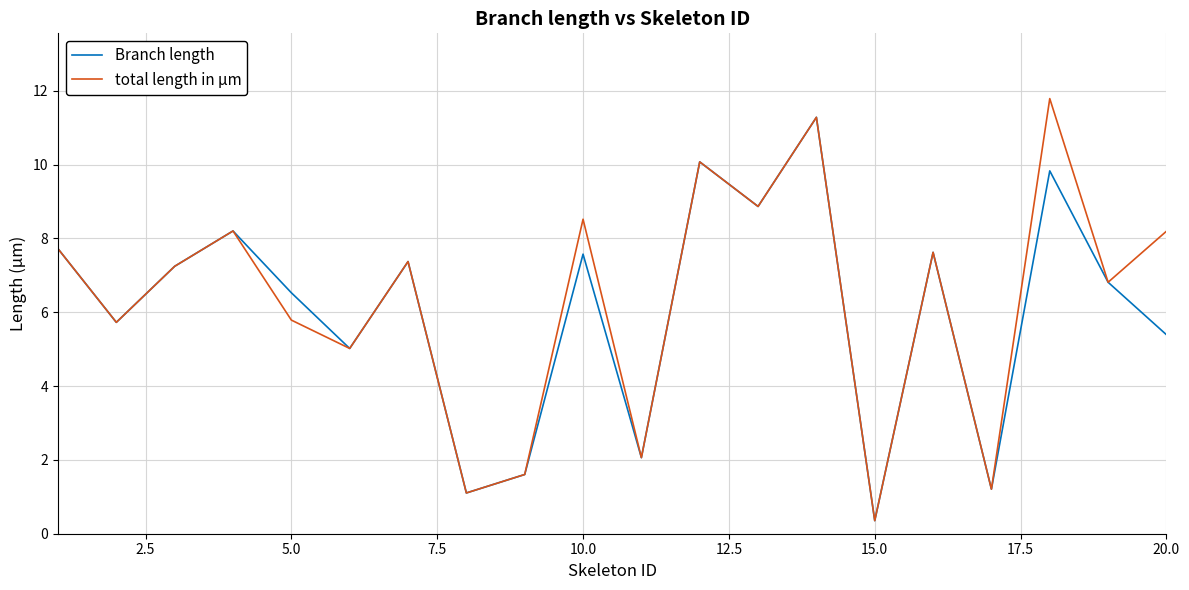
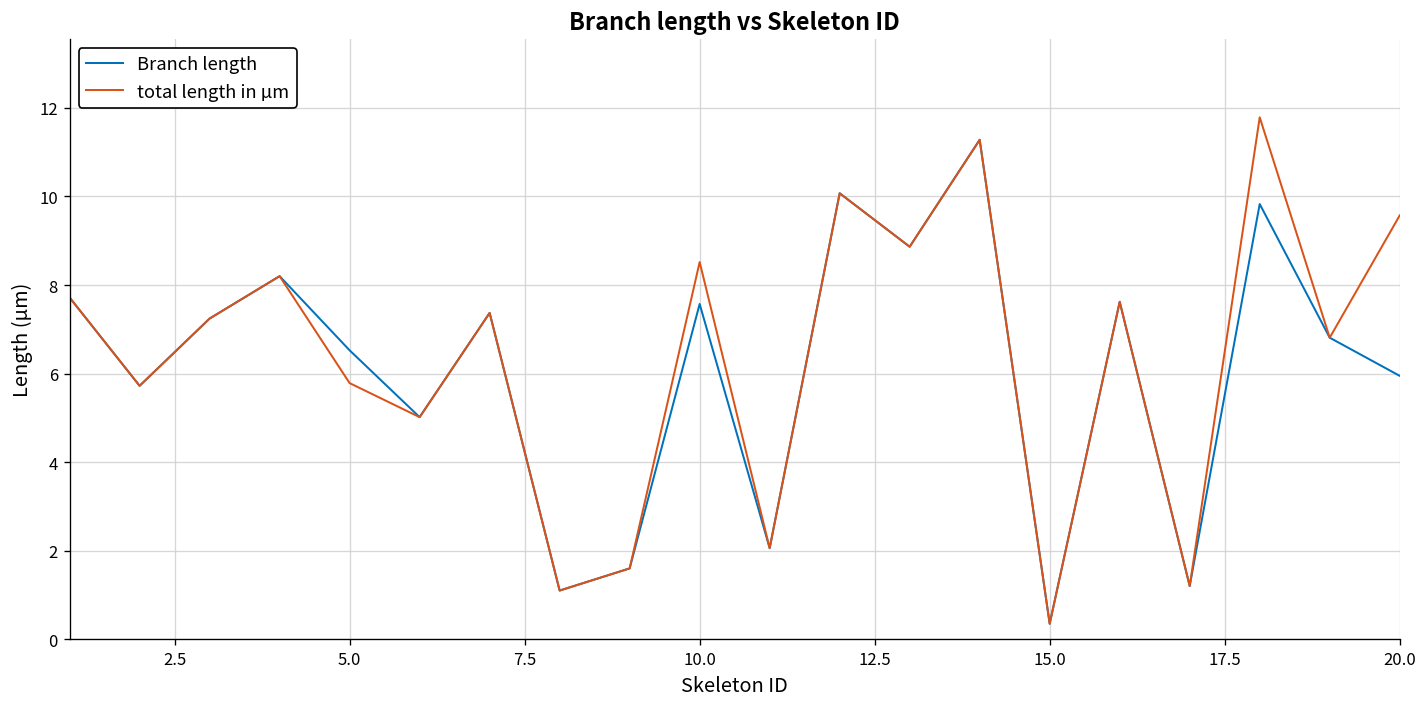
Branch length, 20.0: 5.4 -> 6.0
total length in µm, 20.0: 8.2 -> 9.6
